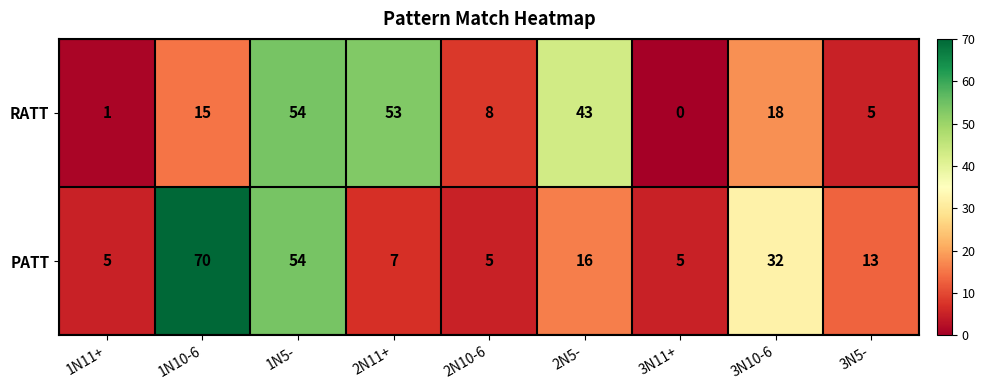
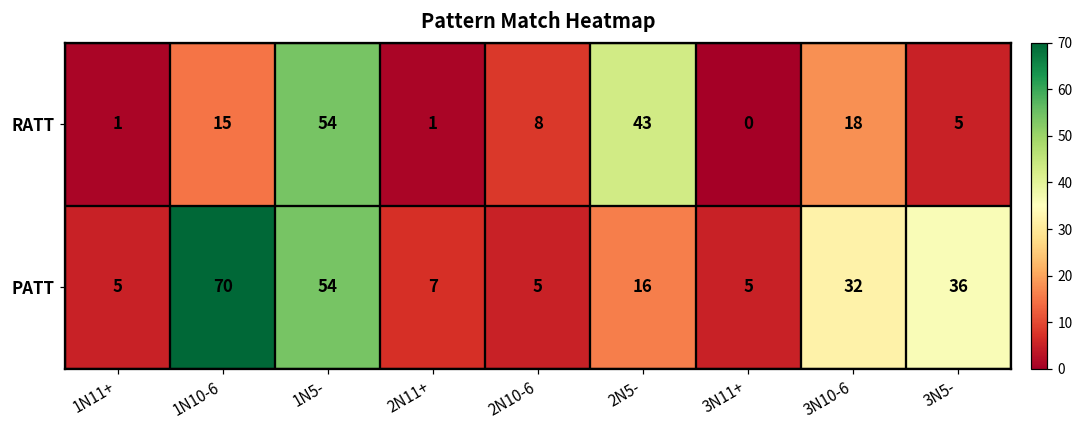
RATT, 2N11+: 53 -> 1
PATT, 3N5-: 13 -> 36
